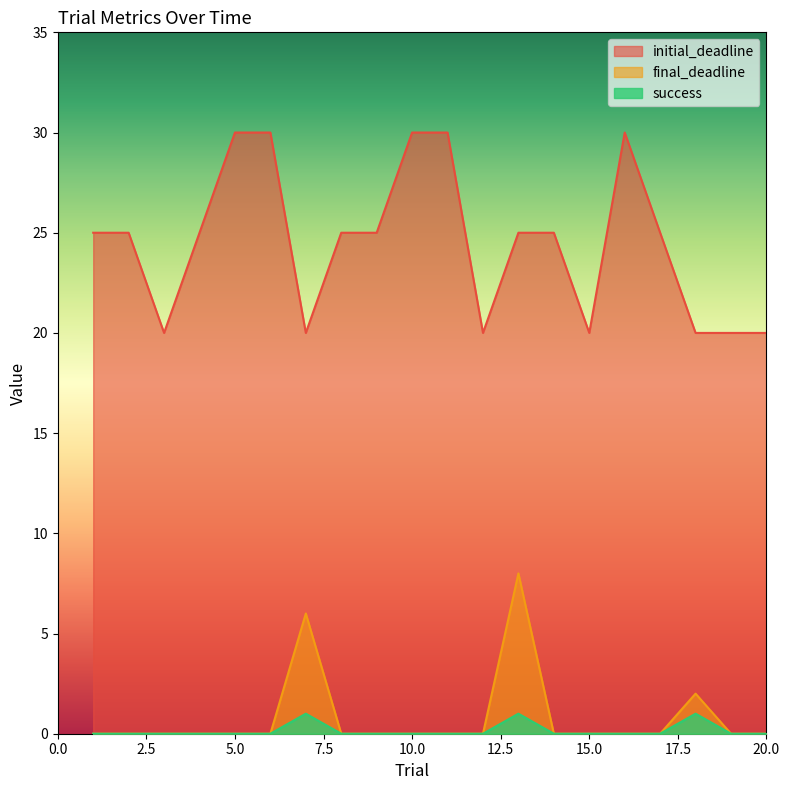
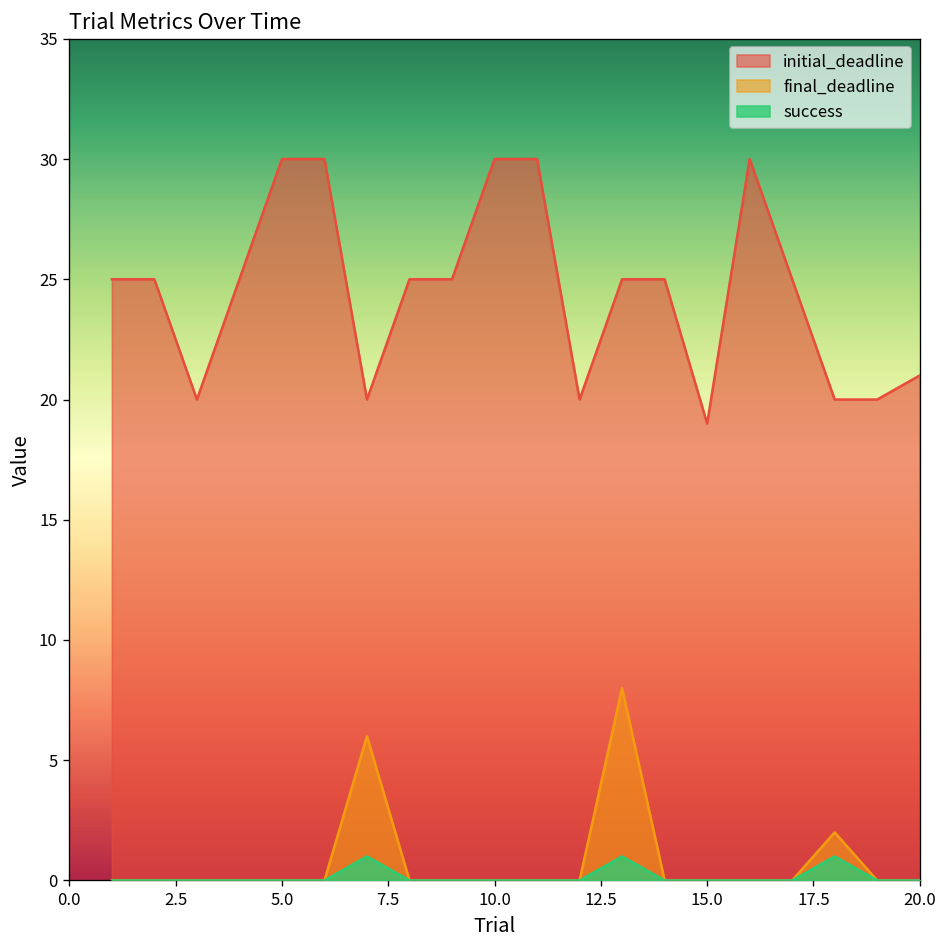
initial_deadline, 15.0: 20 -> 19
initial_deadline, 20.0: 20 -> 21
